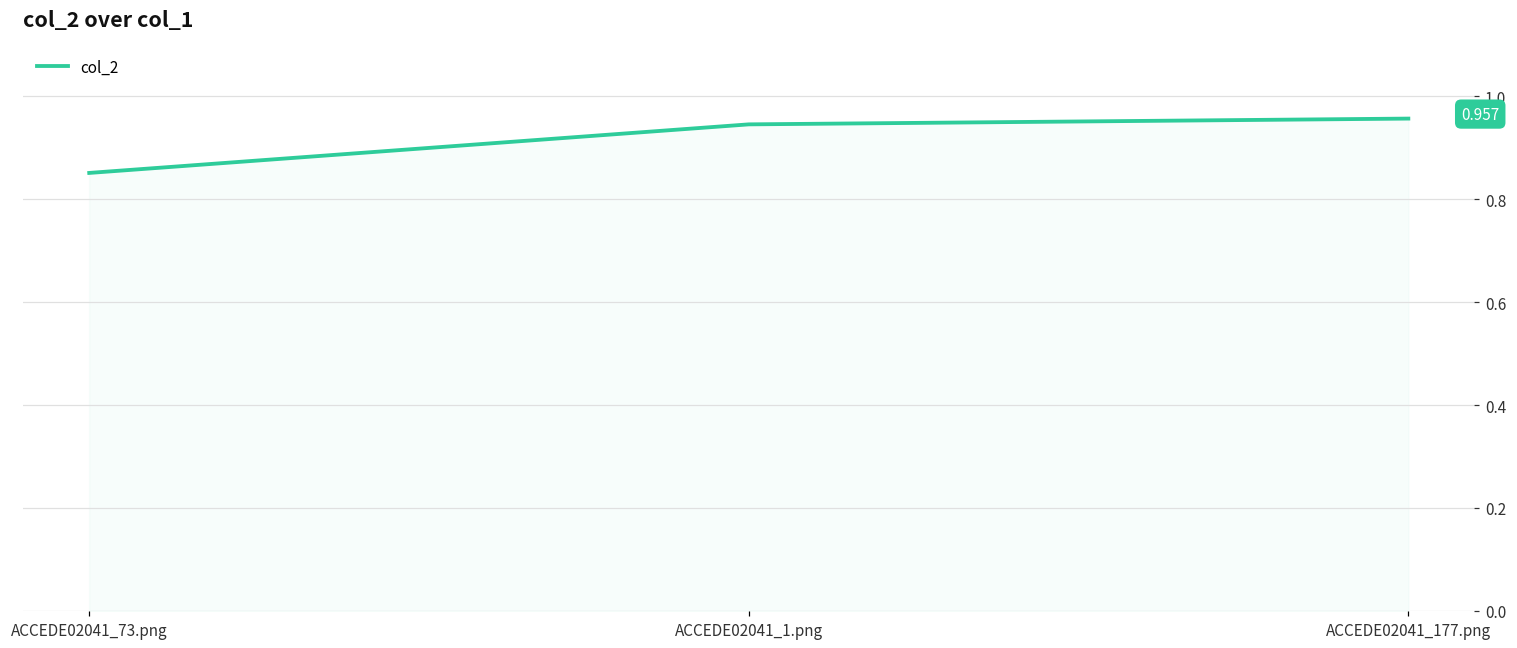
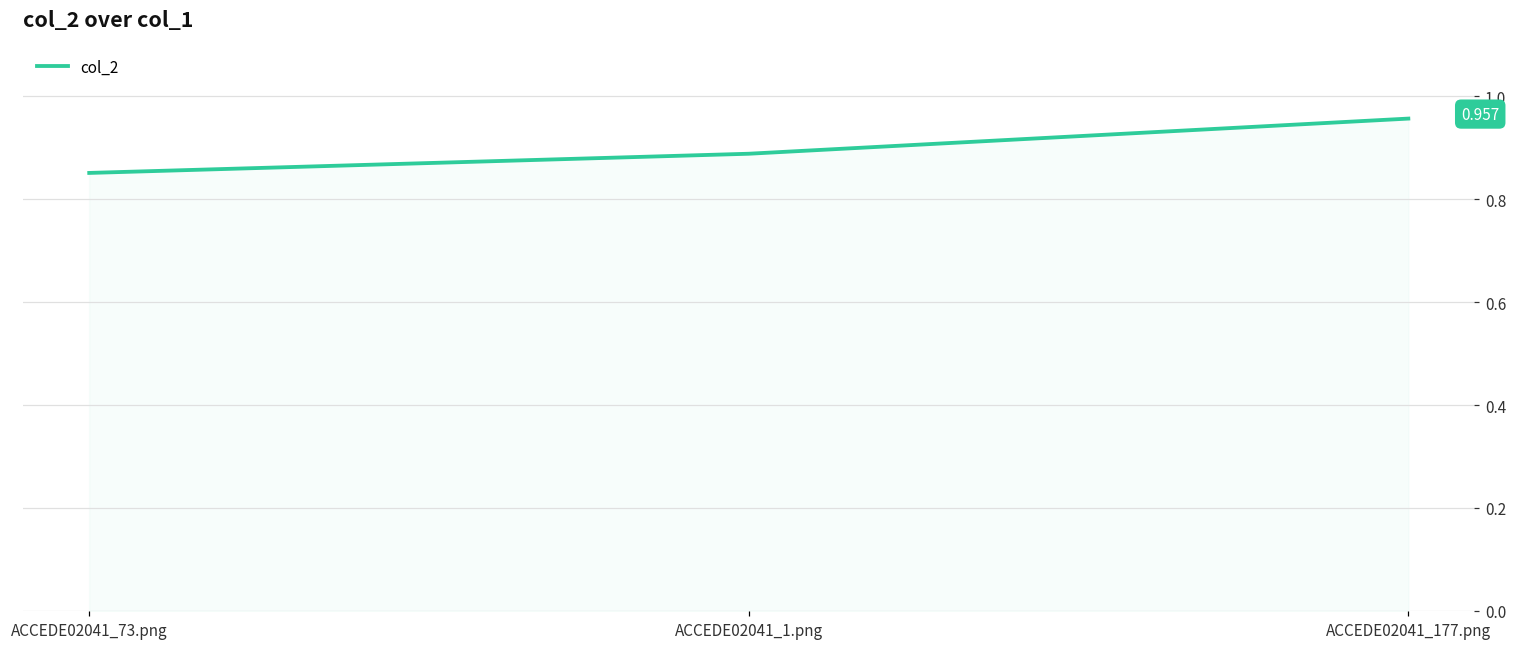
ACCEDE02041_1.png: 0.95 -> 0.89
